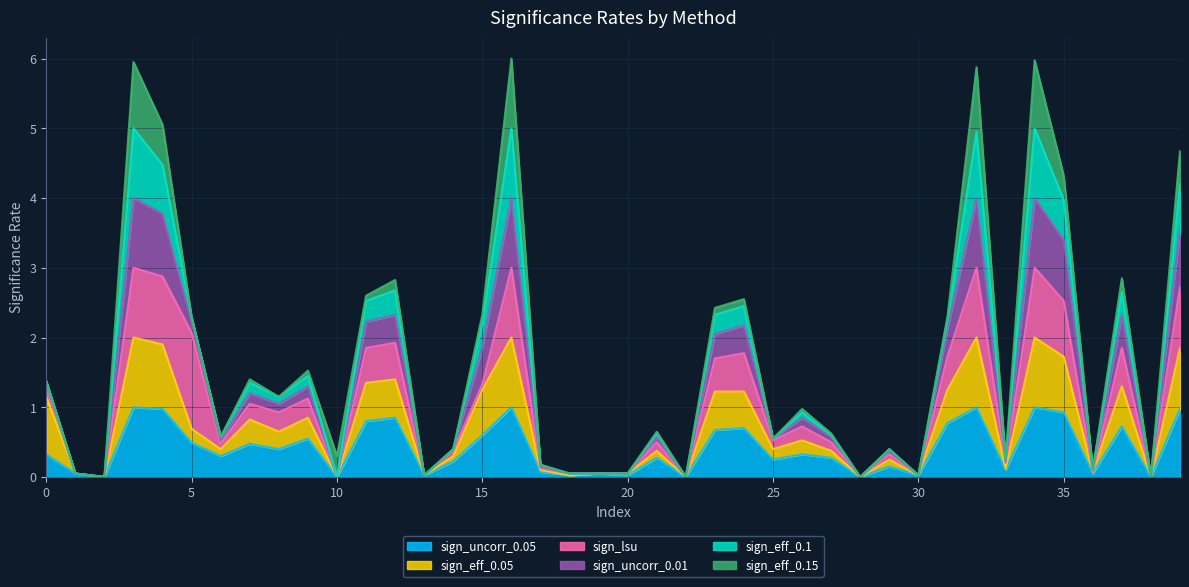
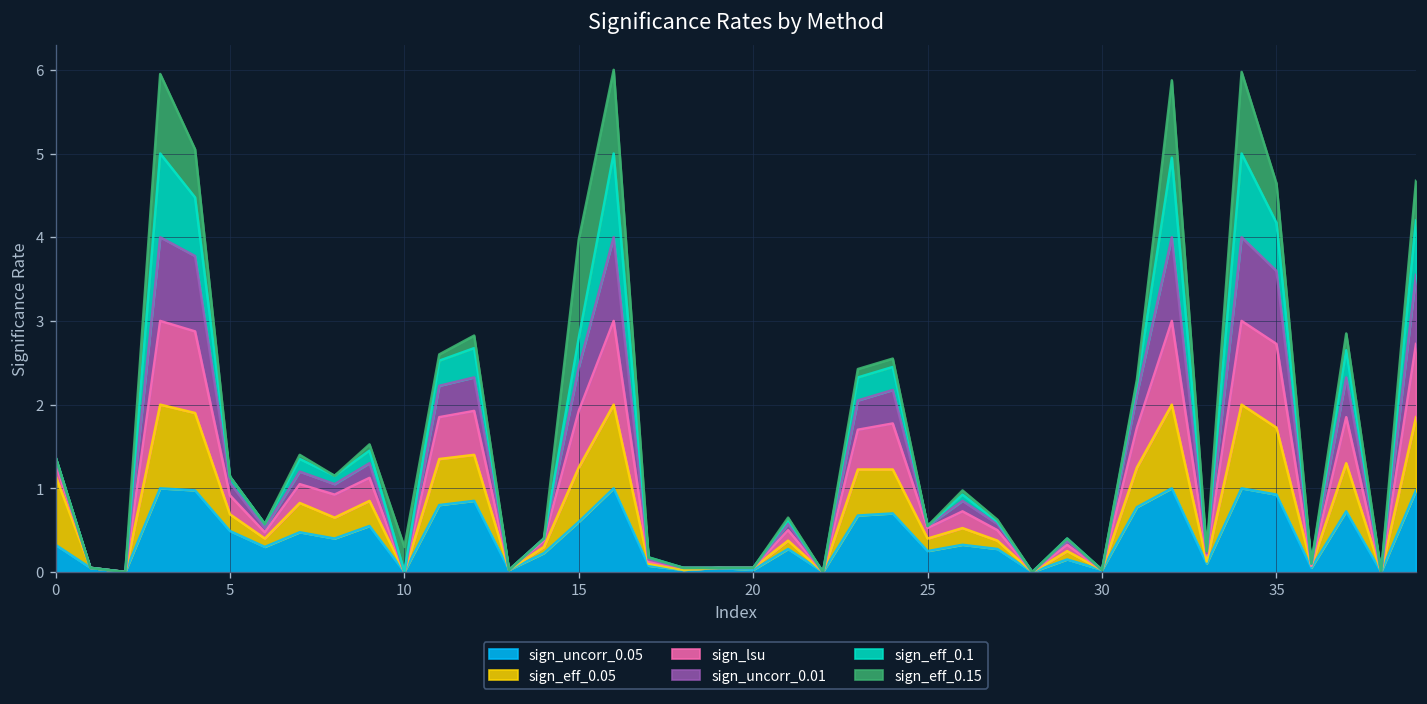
sign_lsu, 5: 1.4 -> 0.2
sign_lsu, 15: 0.1 -> 0.7
sign_eff_0.15, 15: 0.1 -> 1.2
sign_lsu, 35: 0.8 -> 1.0
sign_eff_0.15, 35: 0.3 -> 0.5
